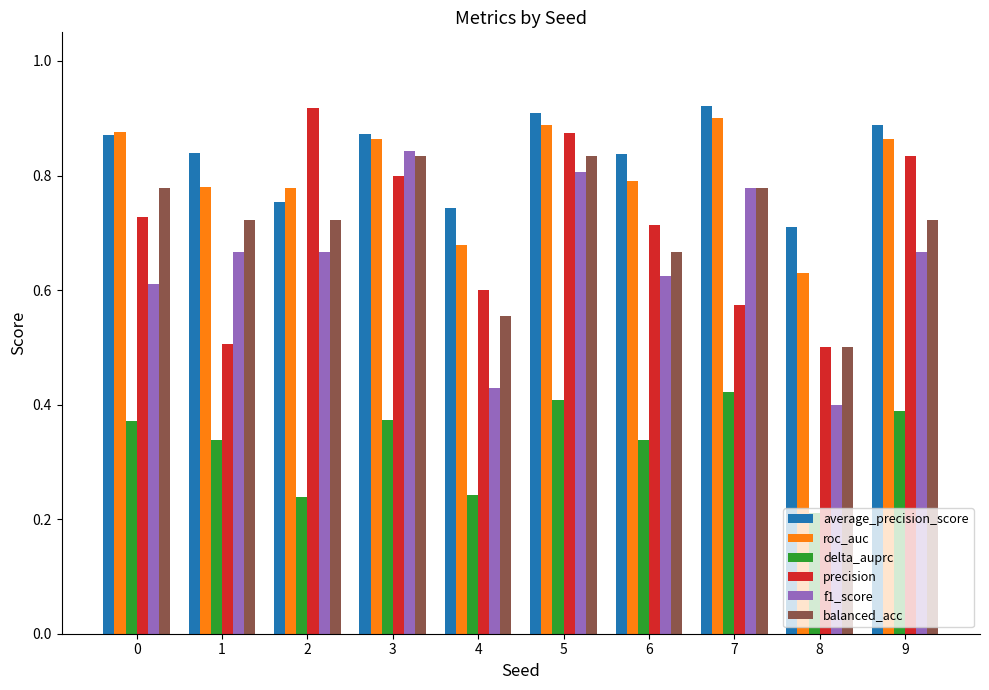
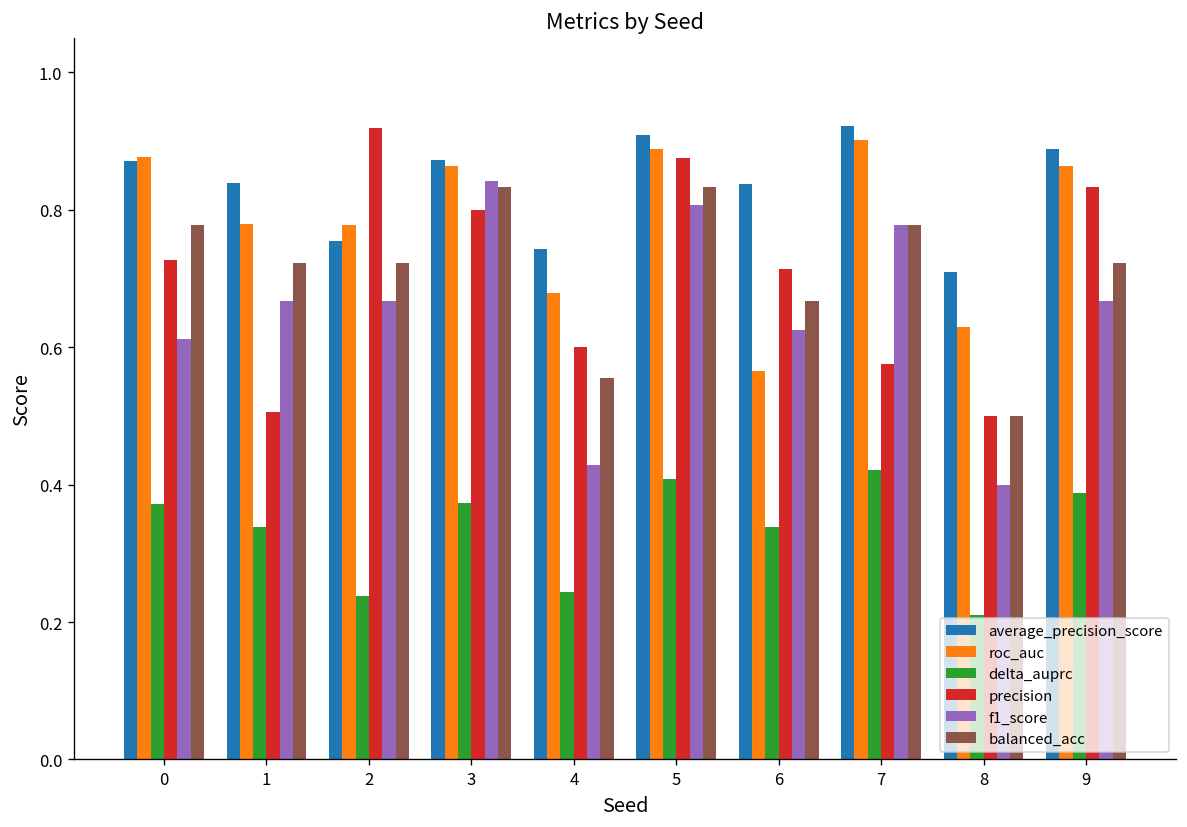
roc_auc, 6: 0.79 -> 0.57
